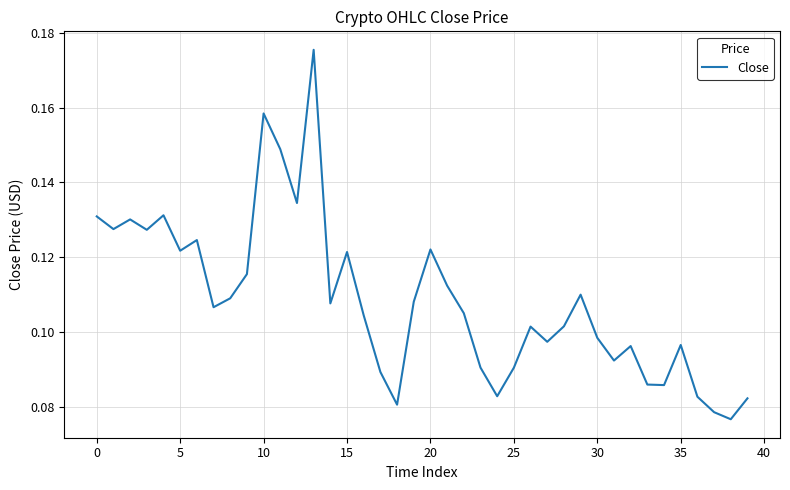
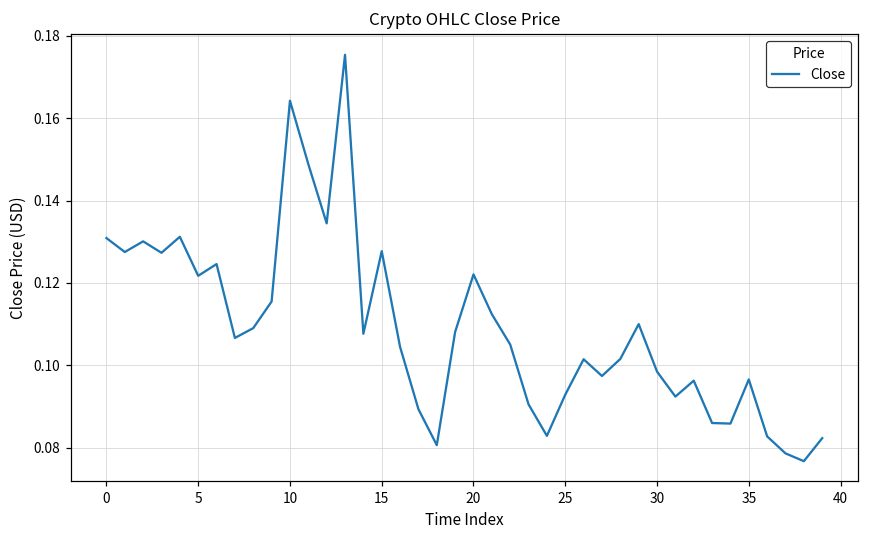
10: 0.158 -> 0.164
15: 0.121 -> 0.128
25: 0.090 -> 0.093
